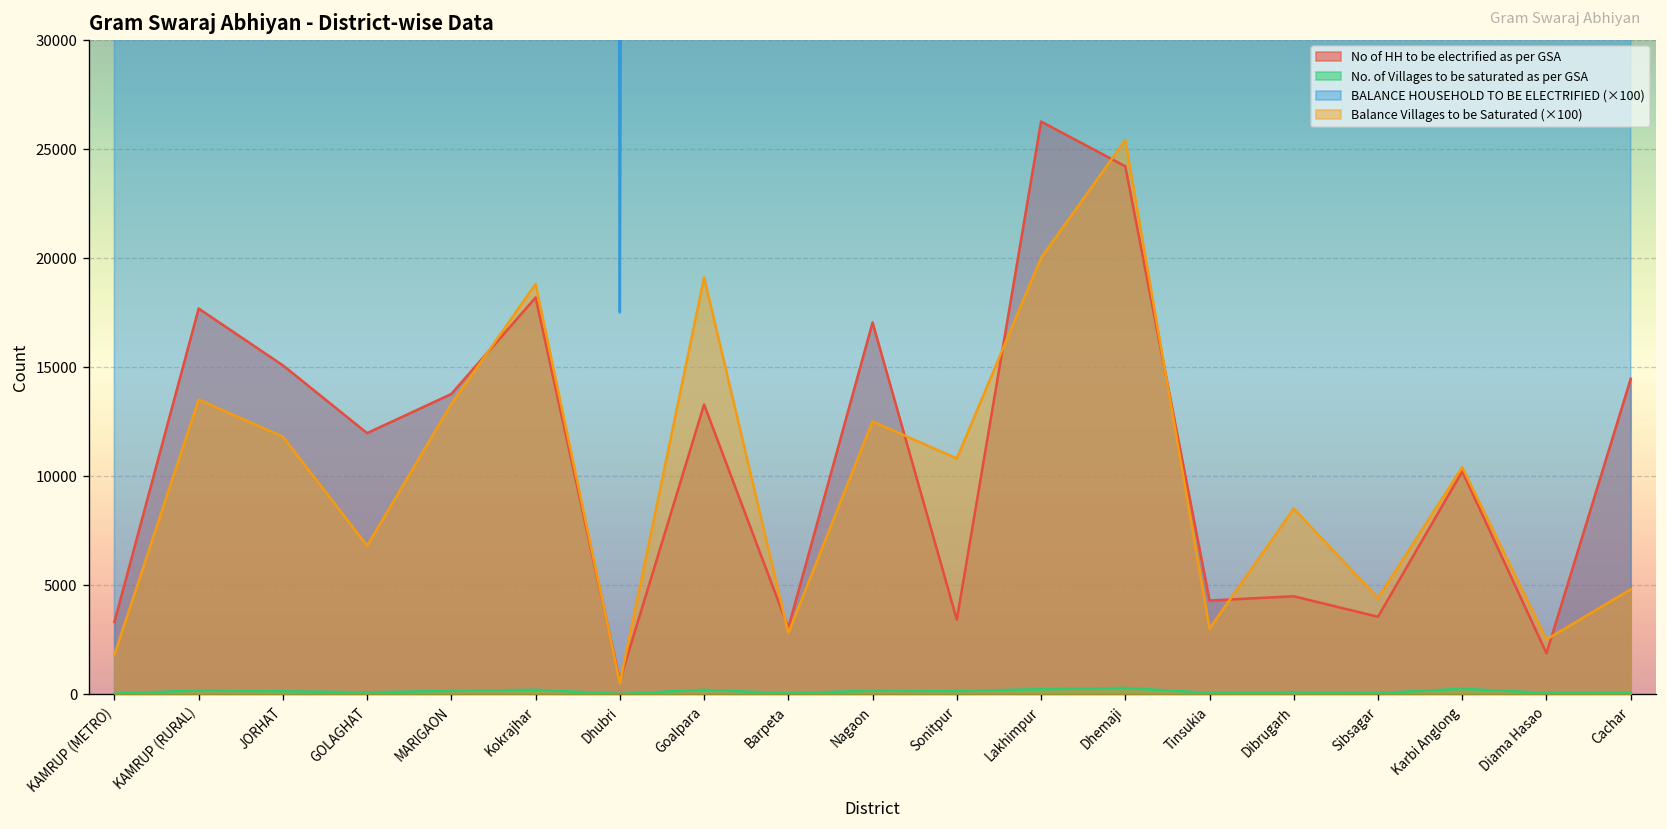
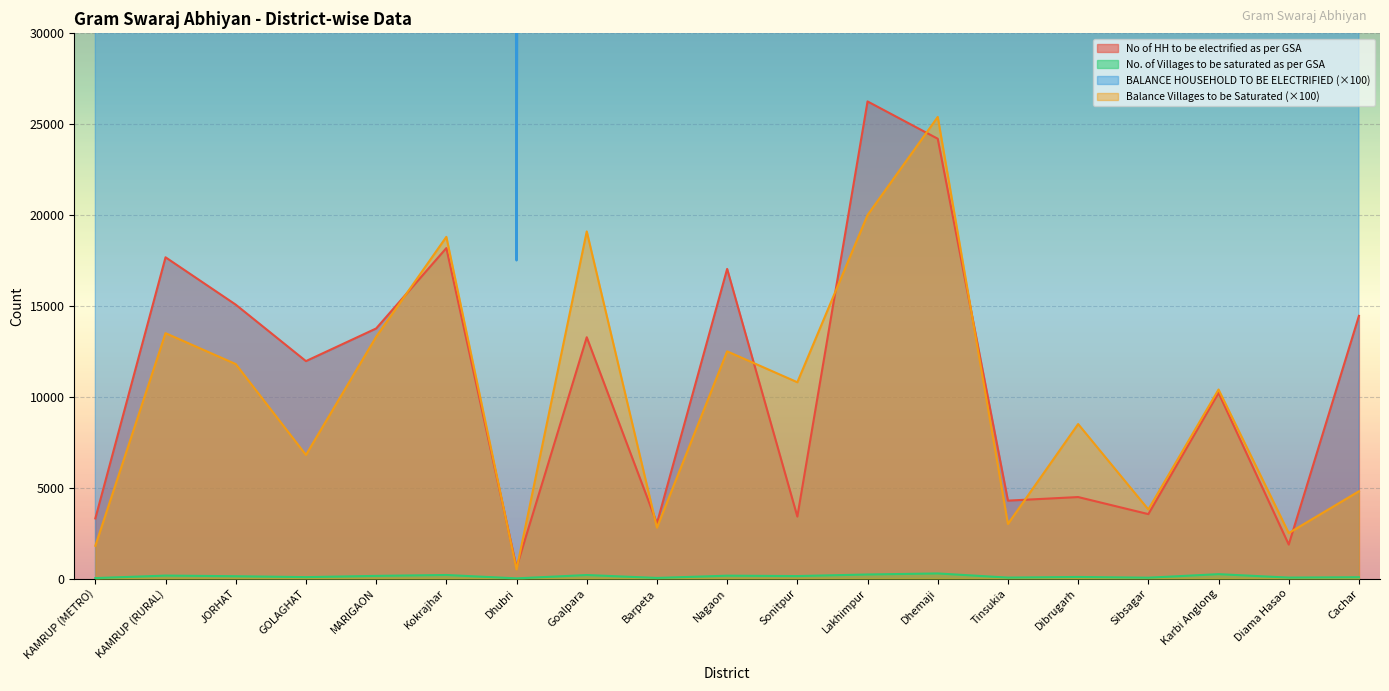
Balance Villages to be Saturated (×100), Sibsagar: 4400 -> 3800
